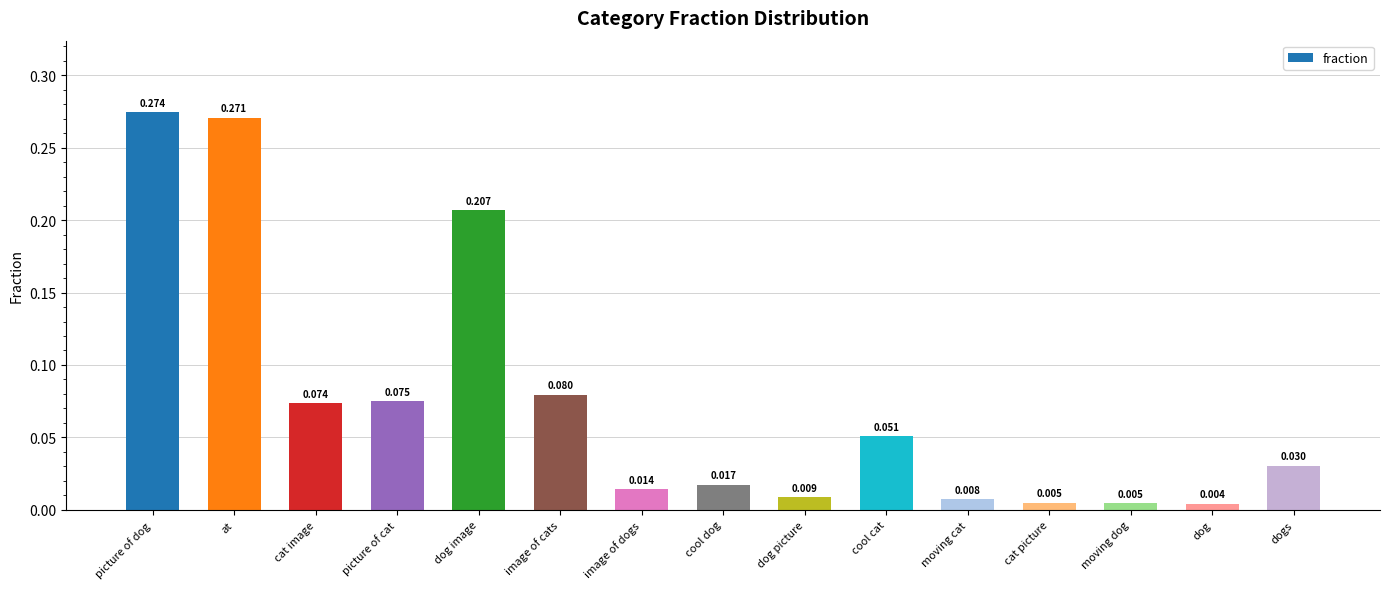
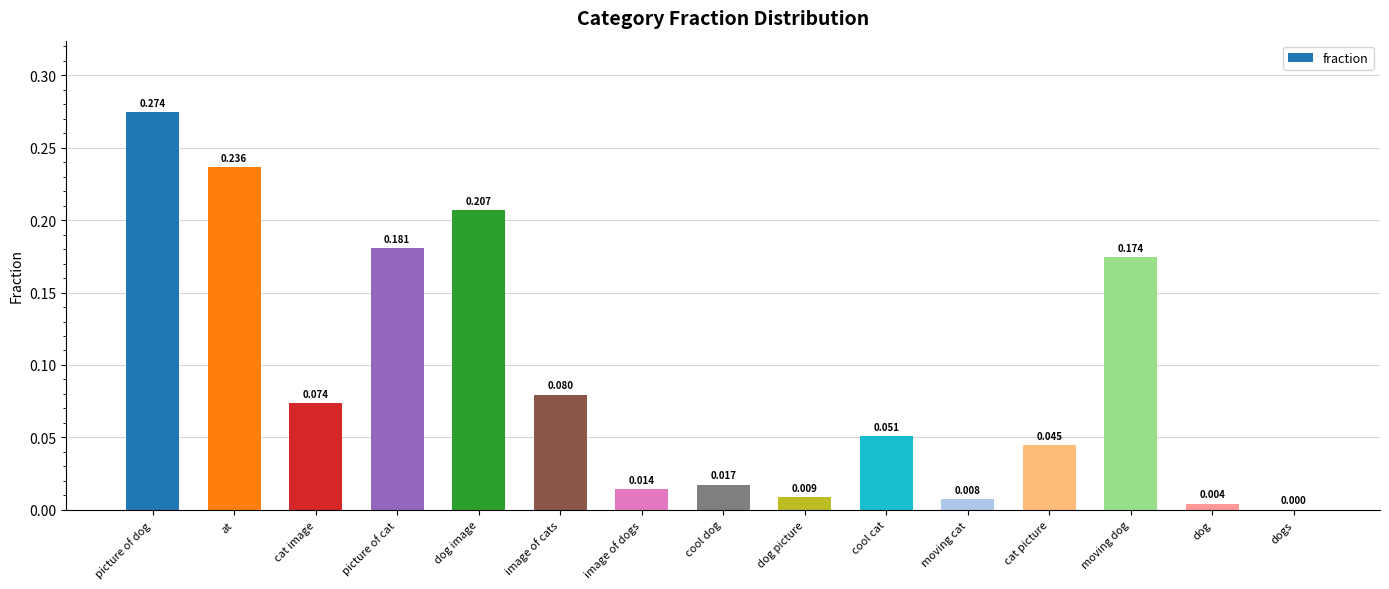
at: 0.271 -> 0.236
picture of cat: 0.075 -> 0.181
cat picture: 0.005 -> 0.045
moving dog: 0.005 -> 0.174
dogs: 0.030 -> 0.000
